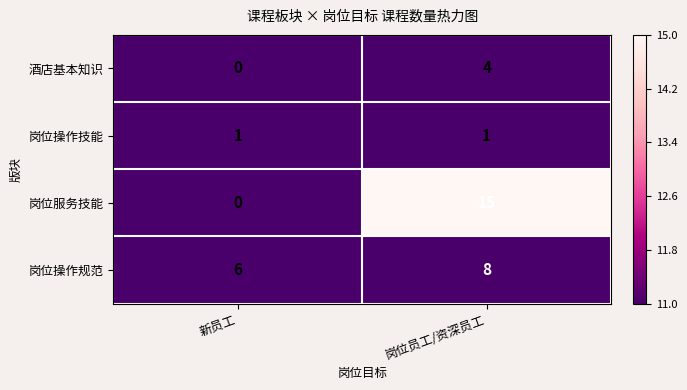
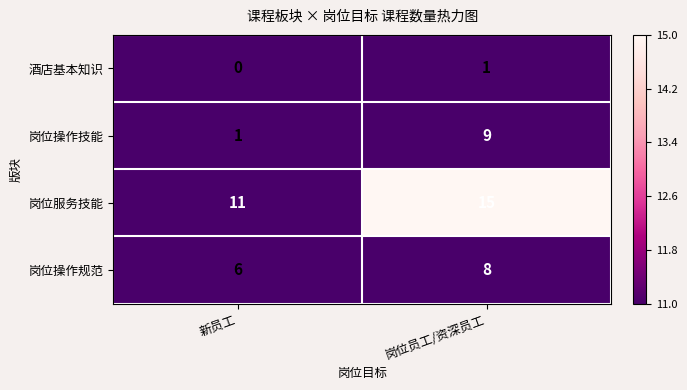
酒店基本知识, 岗位员工/资深员工: 4 -> 1
岗位操作技能, 岗位员工/资深员工: 1 -> 9
岗位服务技能, 新员工: 0 -> 11
